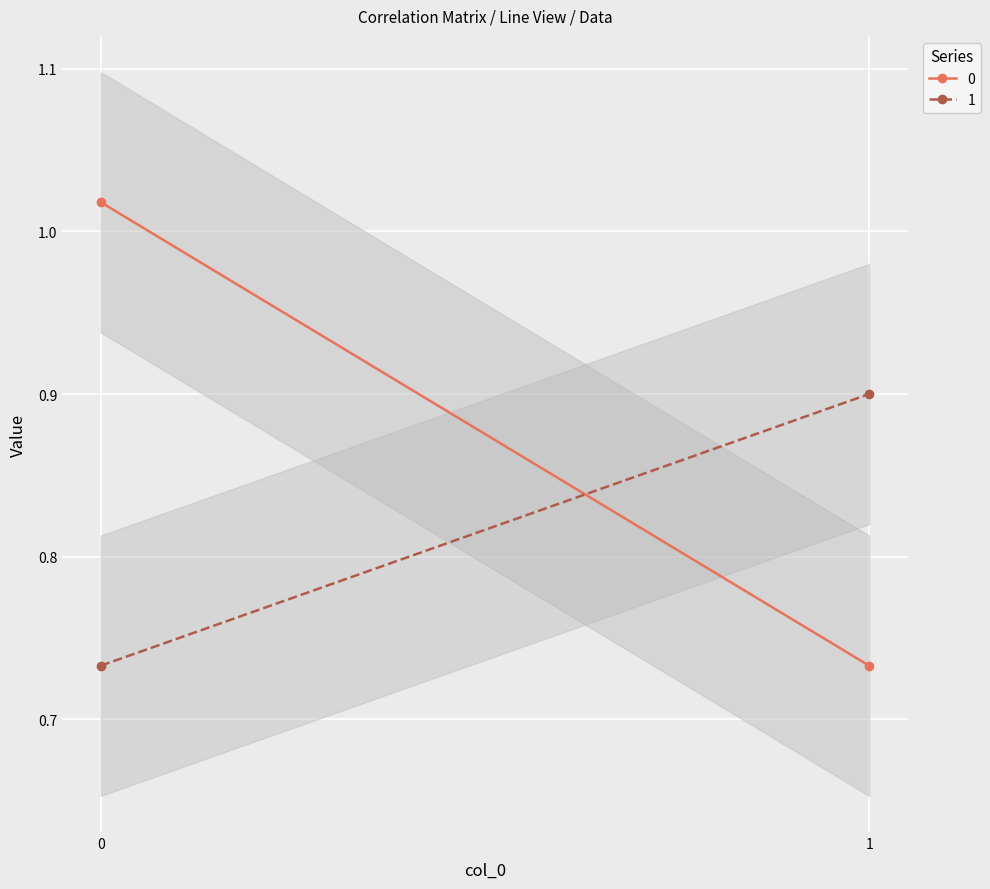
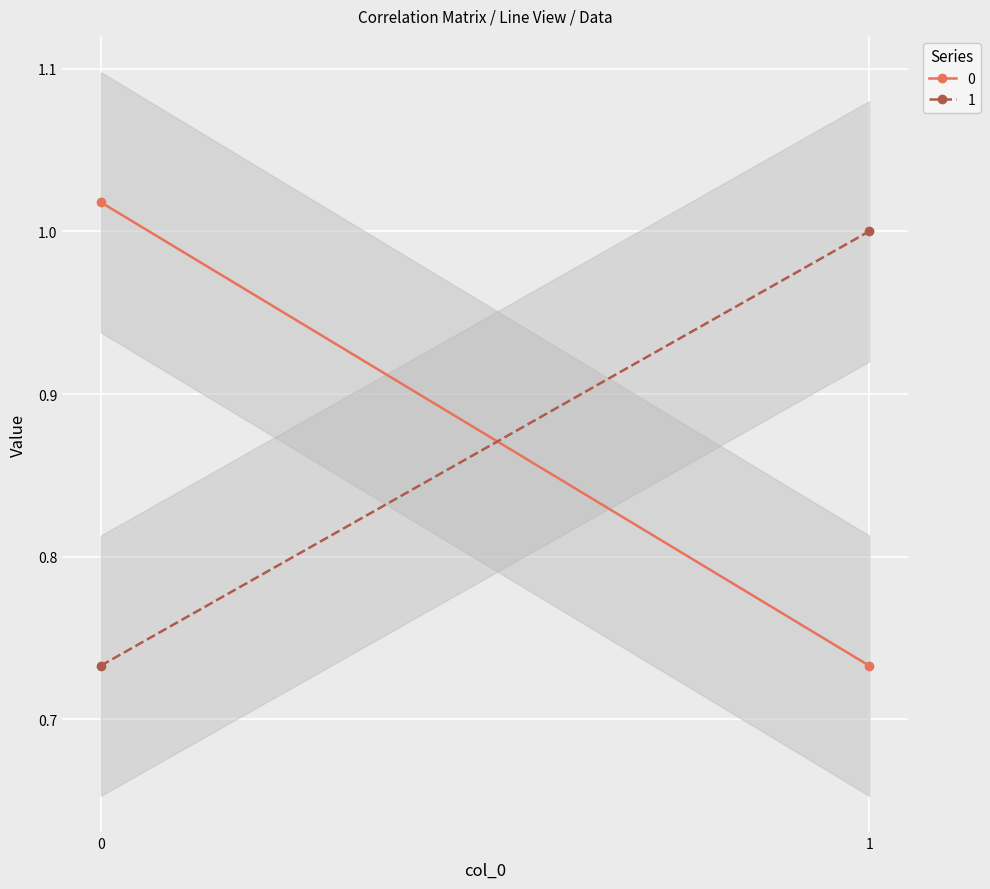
1, 1: 0.9 -> 1.0
